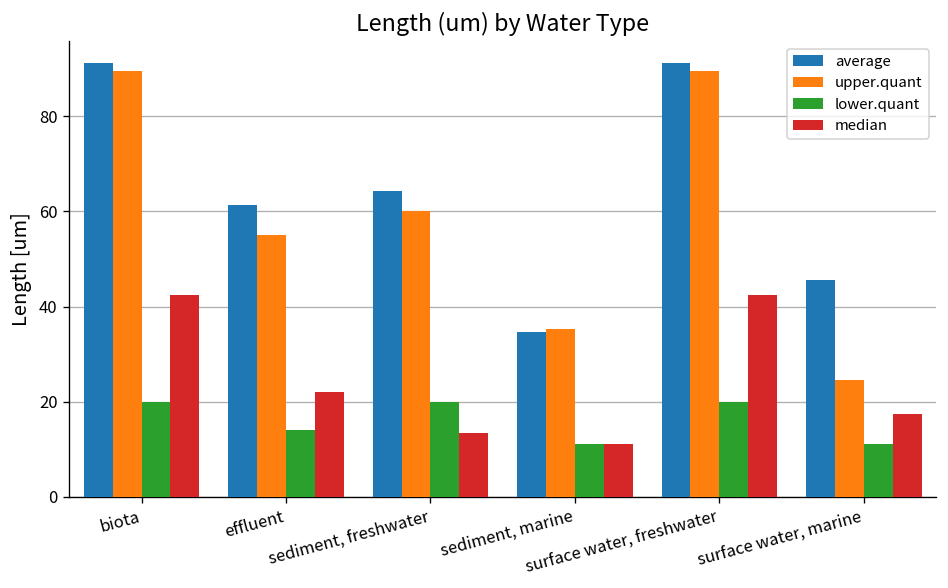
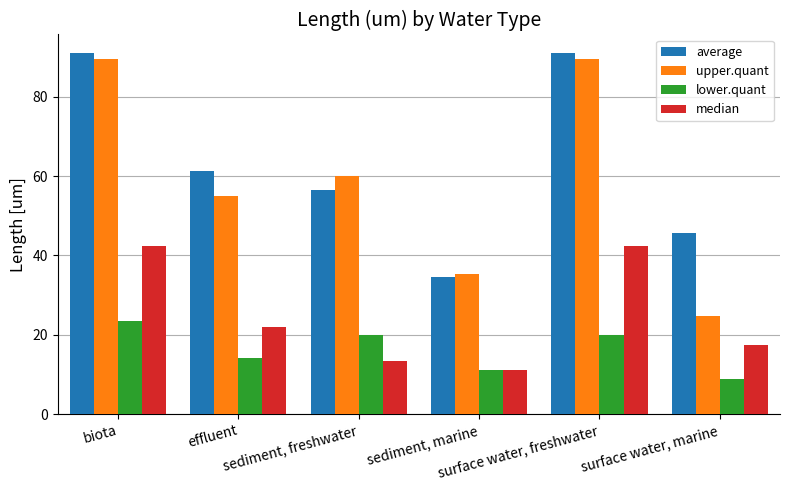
lower.quant, biota: 20 -> 24
average, sediment, freshwater: 64 -> 56
lower.quant, surface water, marine: 11 -> 9
